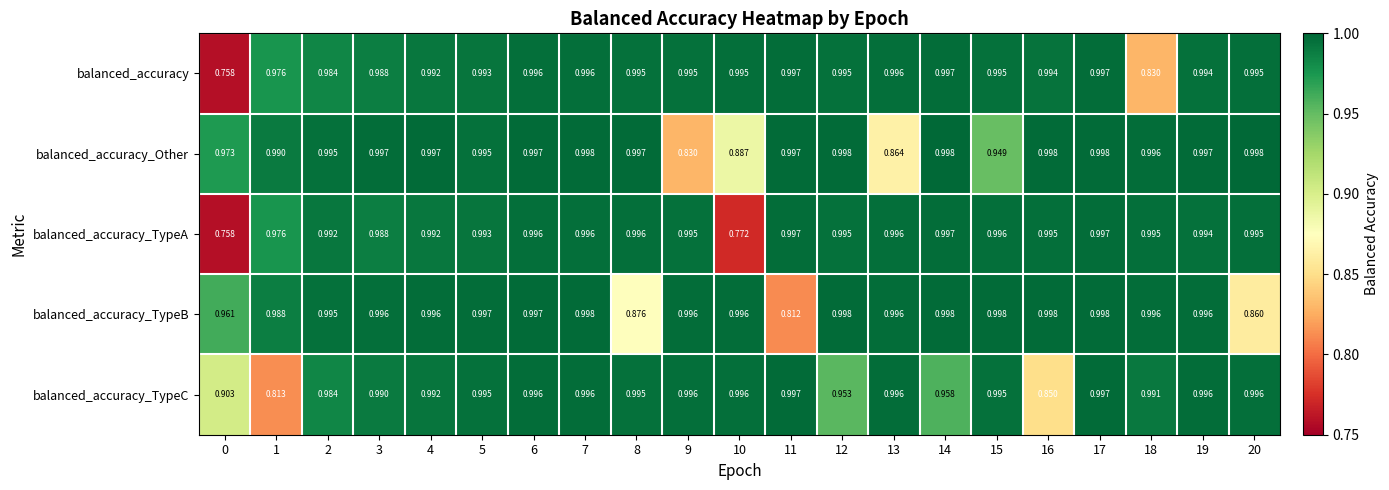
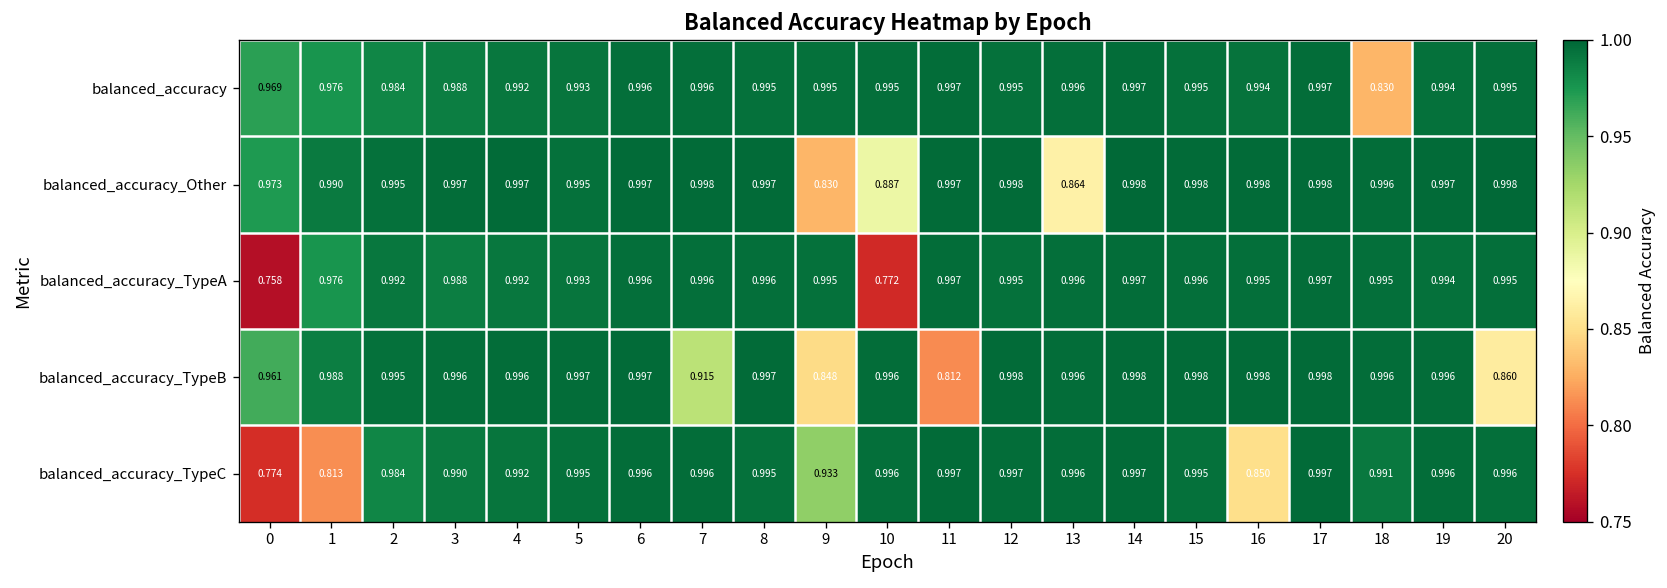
balanced_accuracy, 0: 0.758 -> 0.969
balanced_accuracy_Other, 15: 0.949 -> 0.998
balanced_accuracy_TypeB, 7: 0.998 -> 0.915
balanced_accuracy_TypeB, 8: 0.876 -> 0.997
balanced_accuracy_TypeB, 9: 0.996 -> 0.848
balanced_accuracy_TypeC, 0: 0.903 -> 0.774
balanced_accuracy_TypeC, 9: 0.996 -> 0.933
balanced_accuracy_TypeC, 12: 0.953 -> 0.997
balanced_accuracy_TypeC, 14: 0.958 -> 0.997
